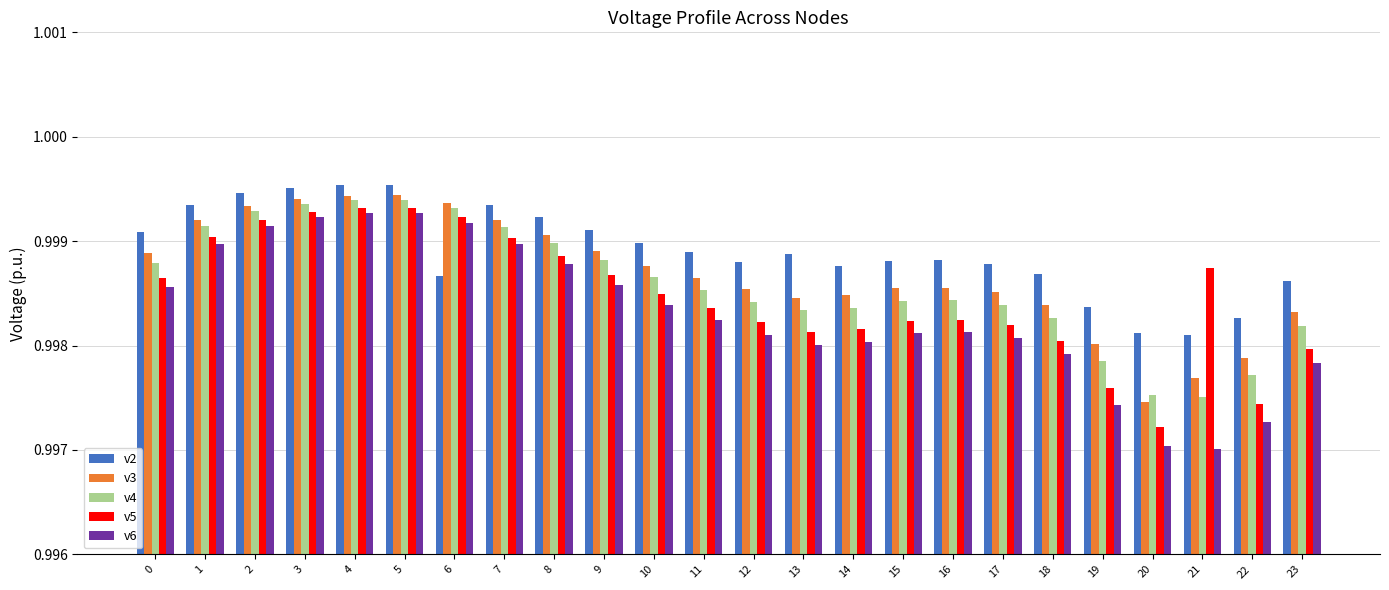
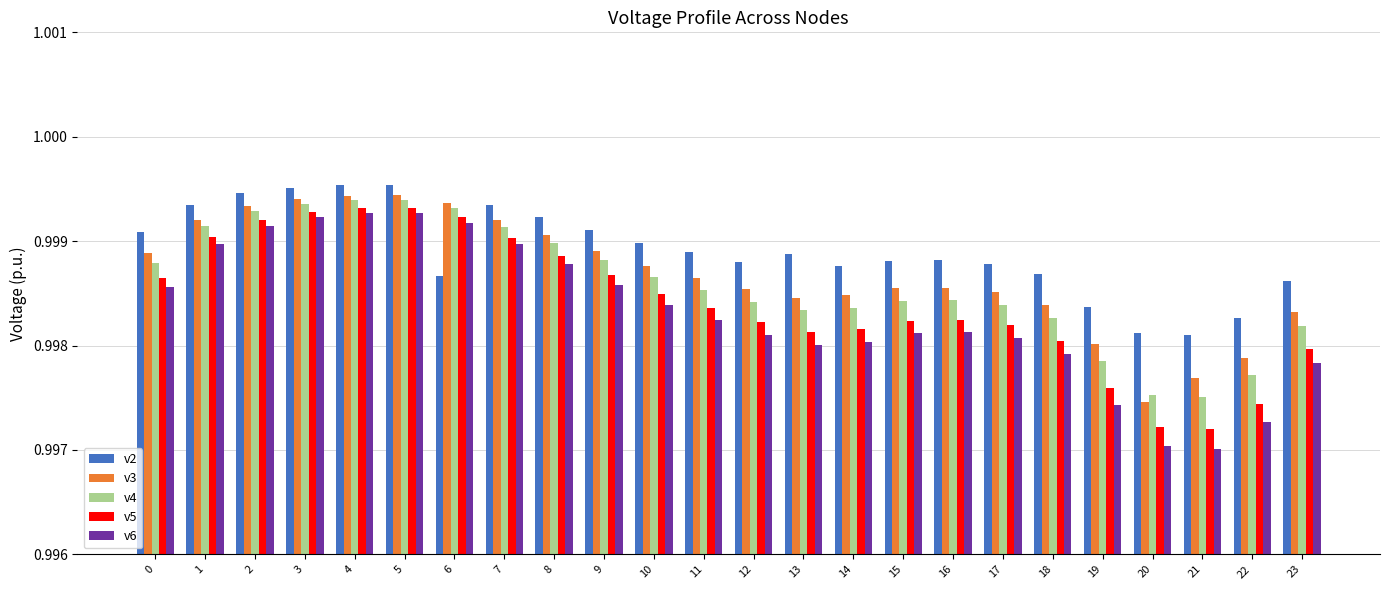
v5, 21: 0.99874 -> 0.99720
